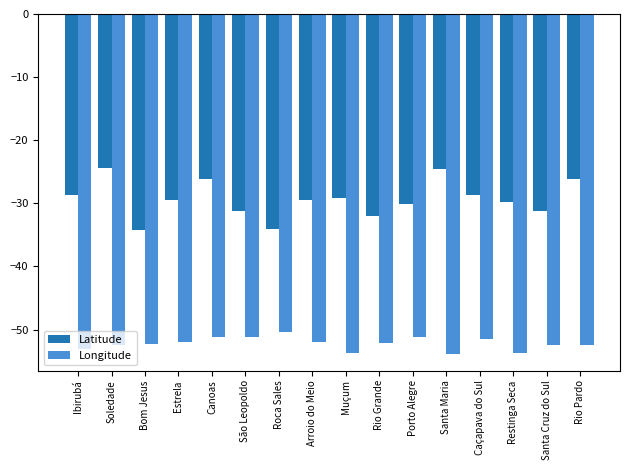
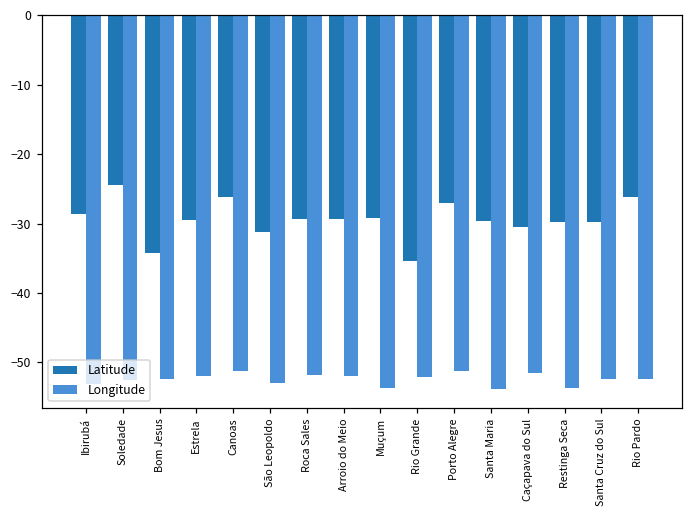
Longitude, São Leopoldo: -51 -> -53
Latitude, Roca Sales: -34 -> -29
Longitude, Roca Sales: -50 -> -52
Latitude, Rio Grande: -32 -> -35
Latitude, Porto Alegre: -30 -> -27
Latitude, Santa Maria: -25 -> -30
Latitude, Caçapava do Sul: -29 -> -31
Latitude, Santa Cruz do Sul: -31 -> -30
